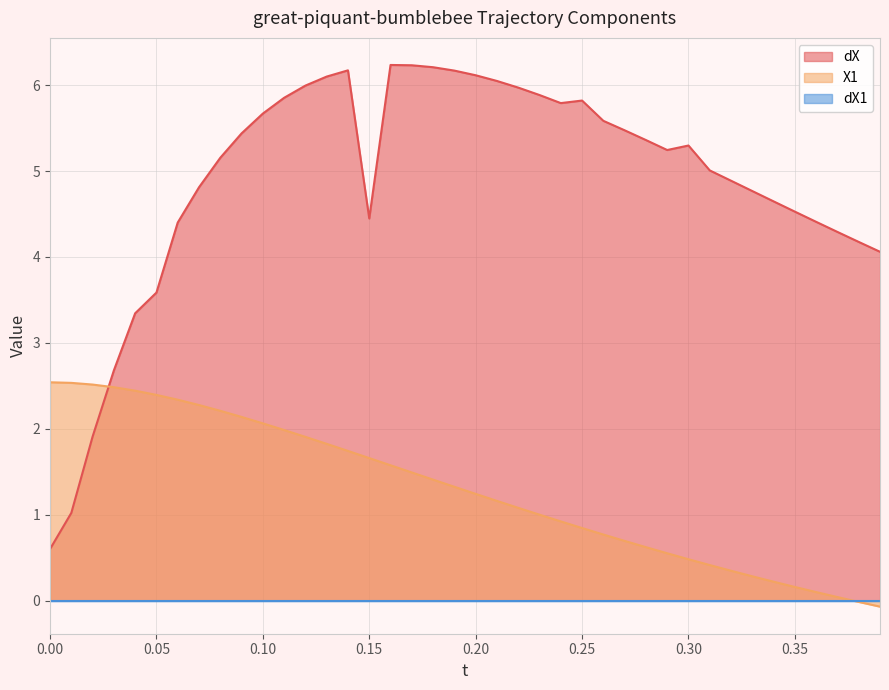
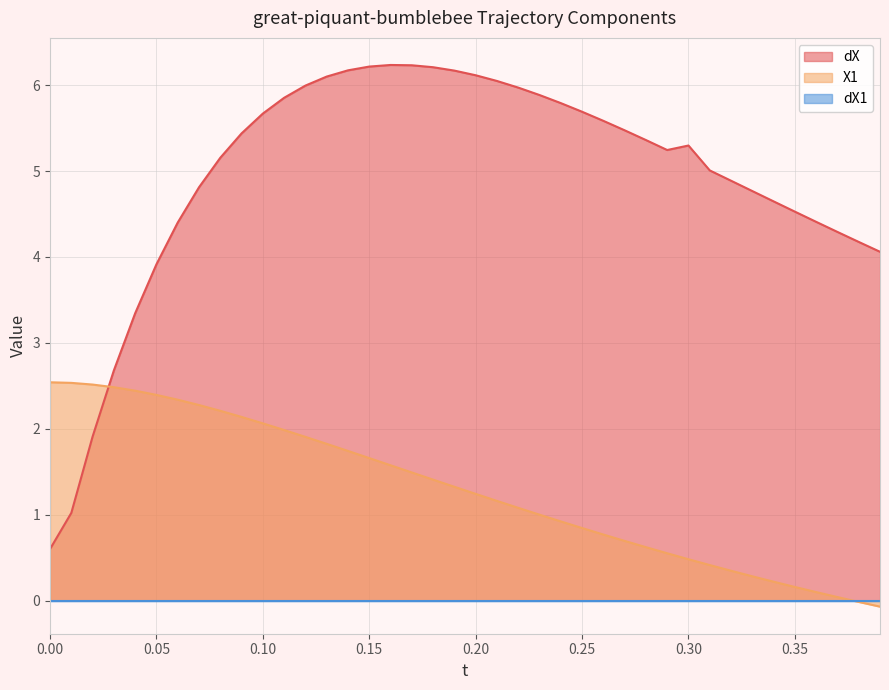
dX, 0.05: 3.6 -> 3.9
dX, 0.15: 4.4 -> 6.2
dX, 0.25: 5.8 -> 5.7
